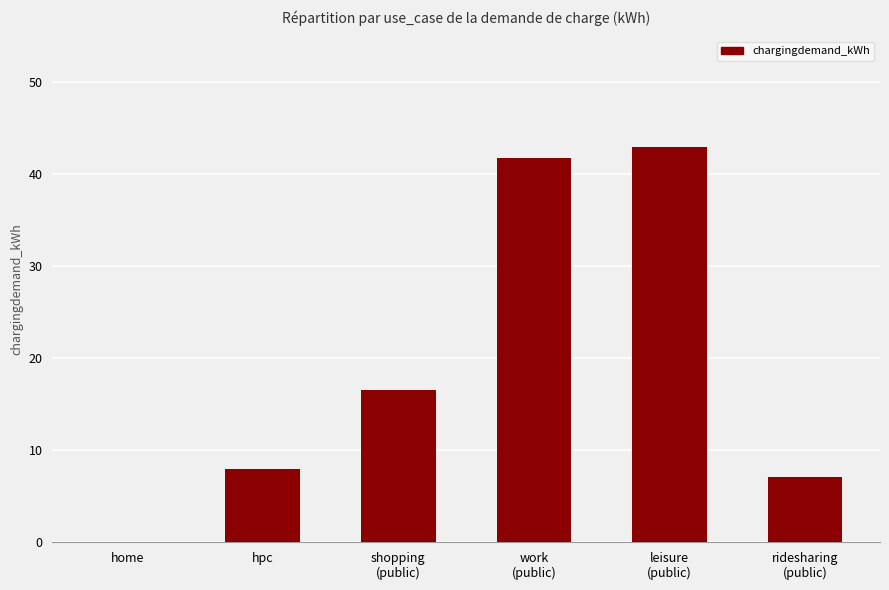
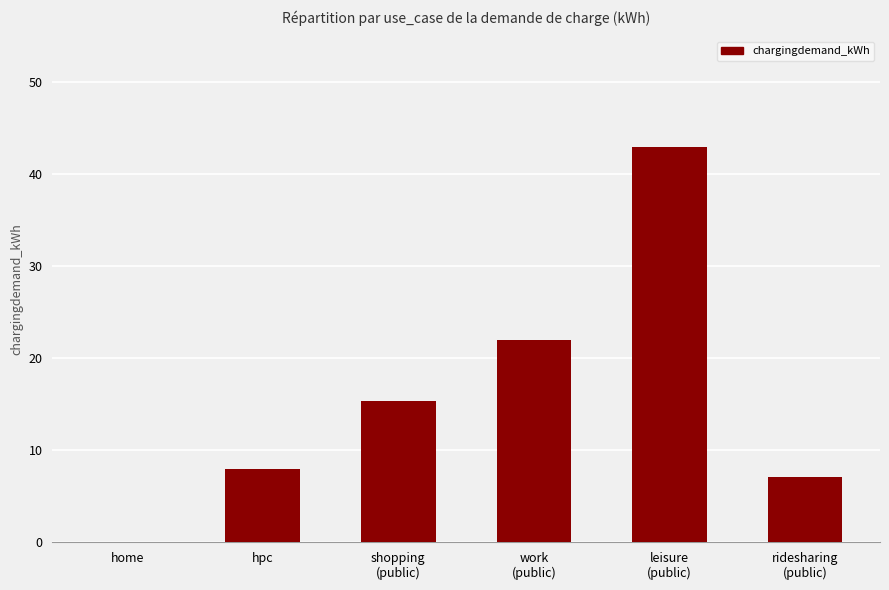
shopping (public): 17 -> 15
work (public): 42 -> 22
